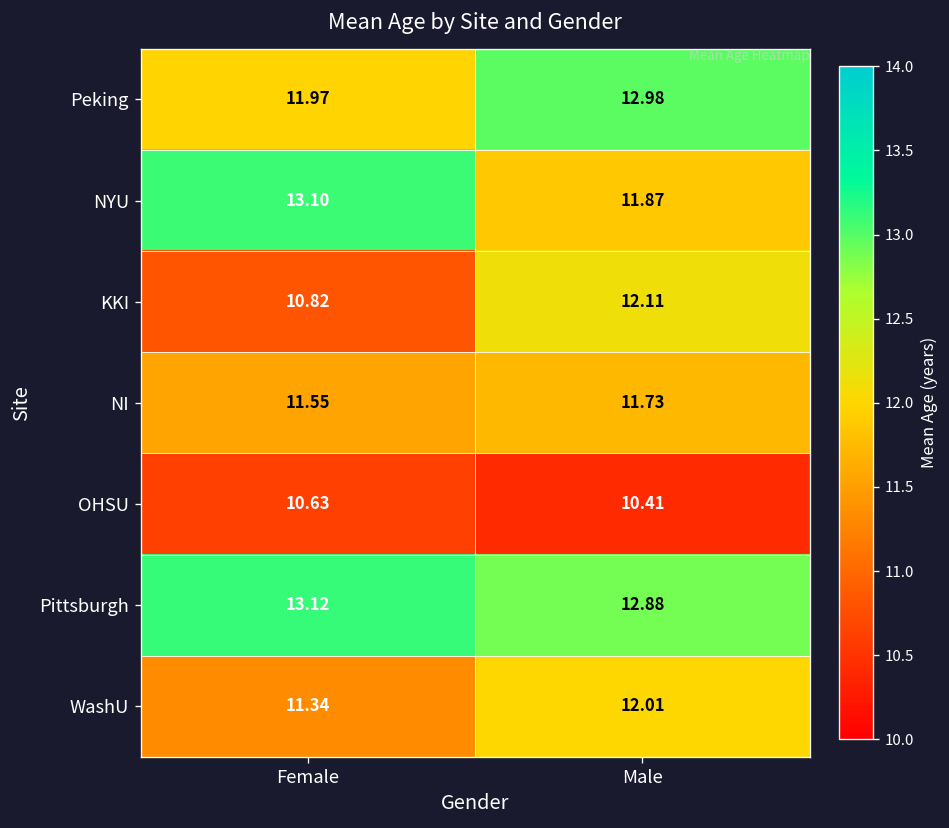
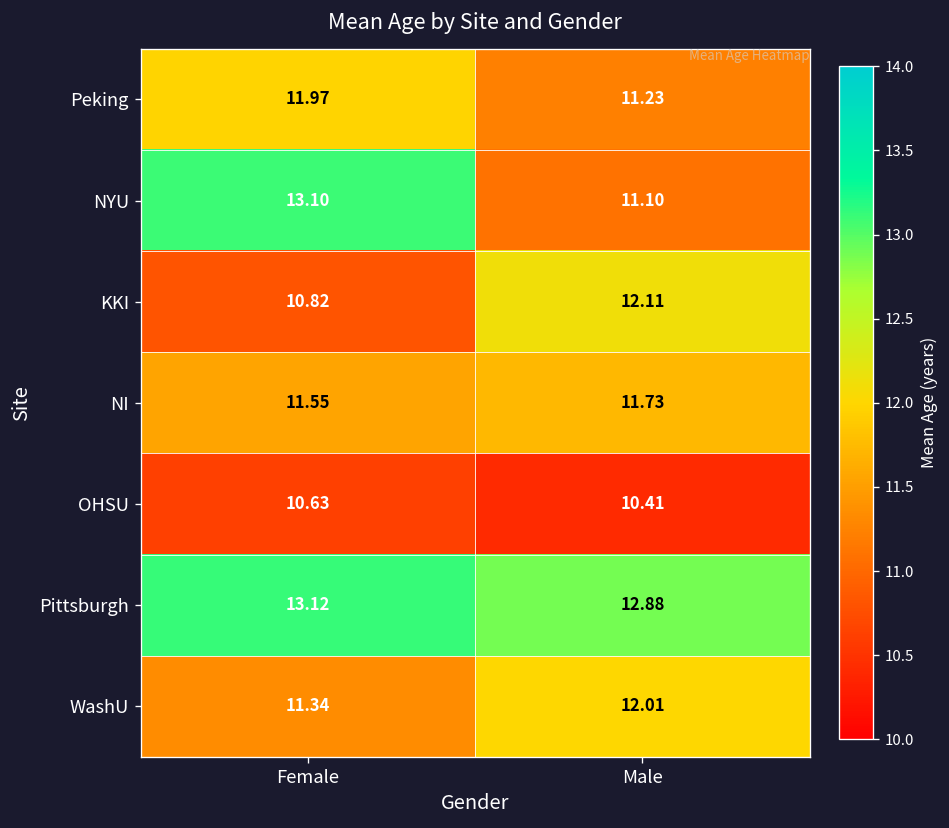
Peking, Male: 12.98 -> 11.23
NYU, Male: 11.87 -> 11.10
